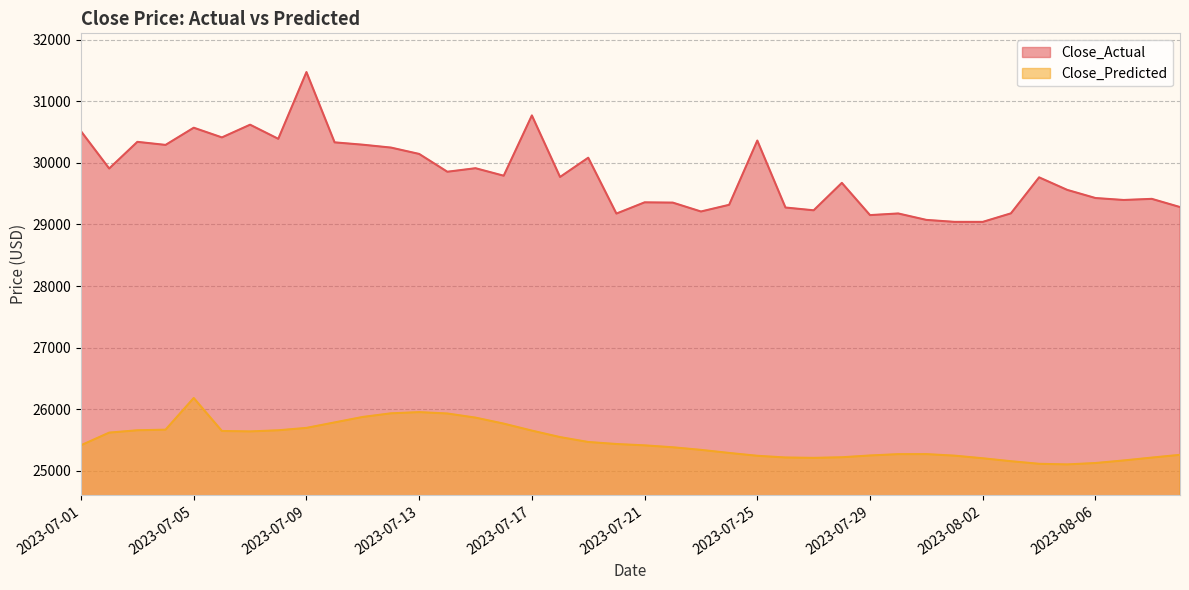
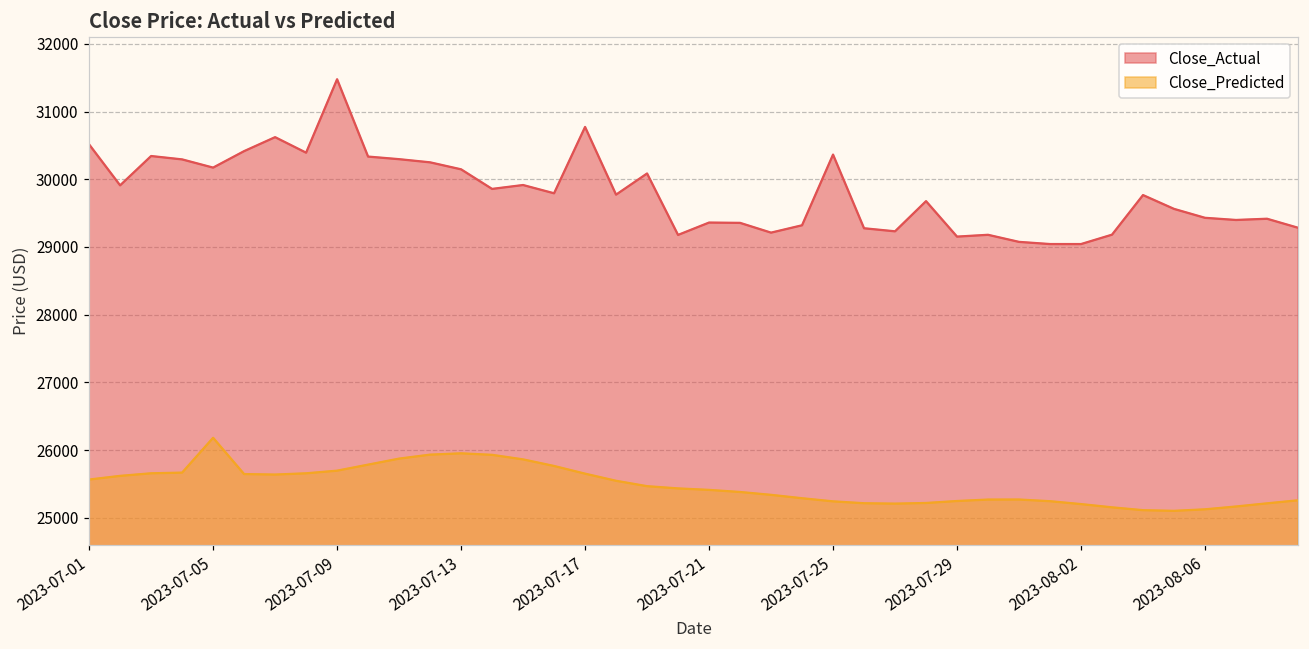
Close_Predicted, 2023-07-01: 25400 -> 25600
Close_Actual, 2023-07-05: 30600 -> 30200
